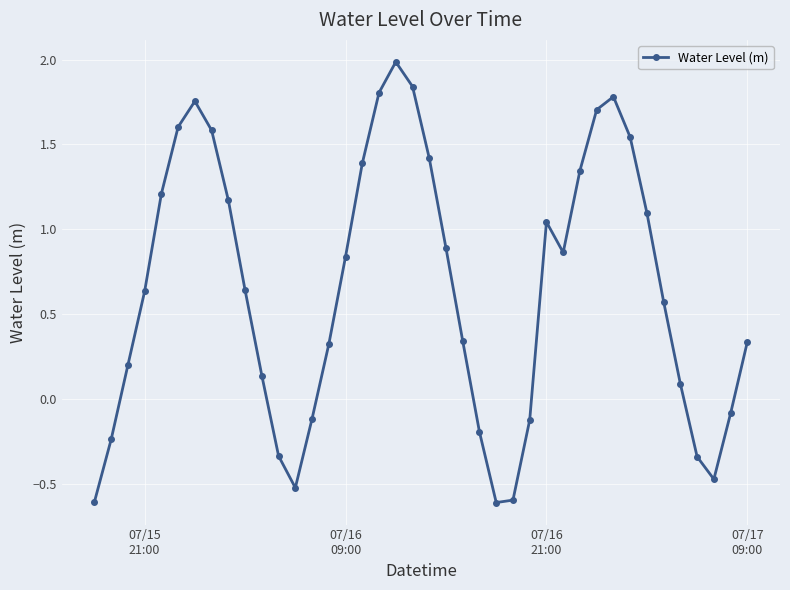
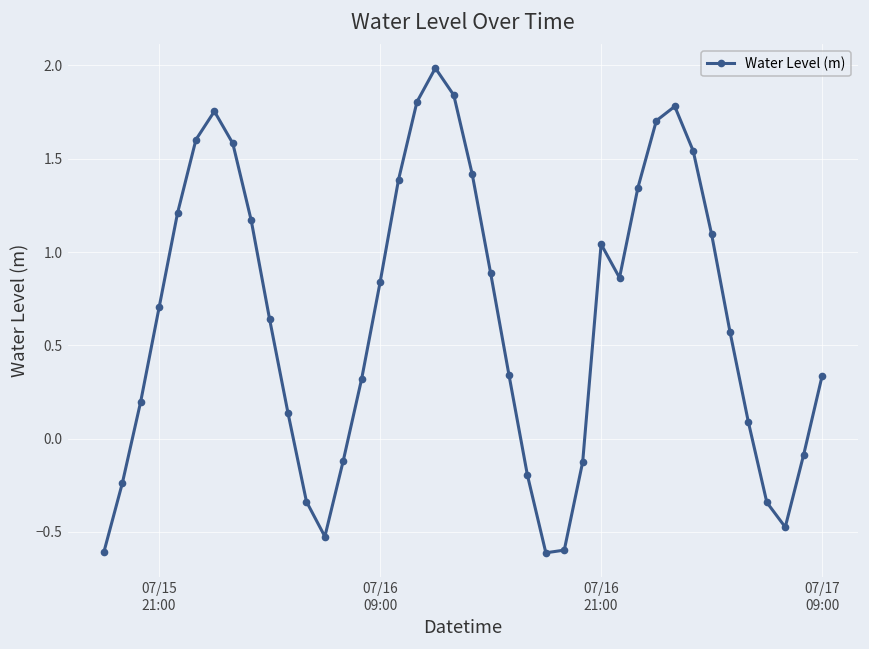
07/15 21:00: 0.63 -> 0.70
